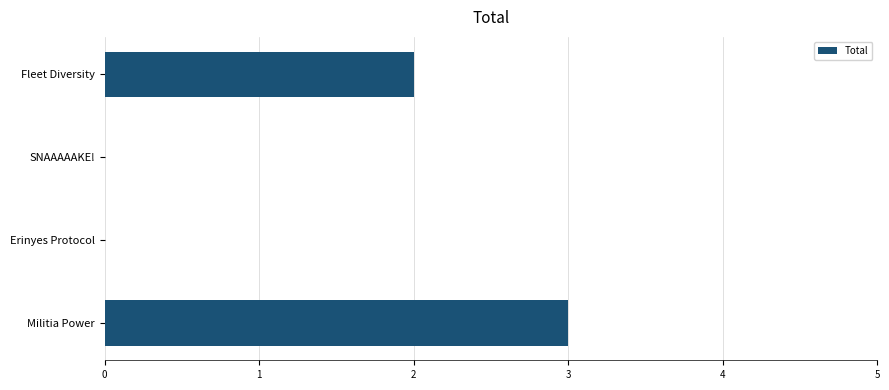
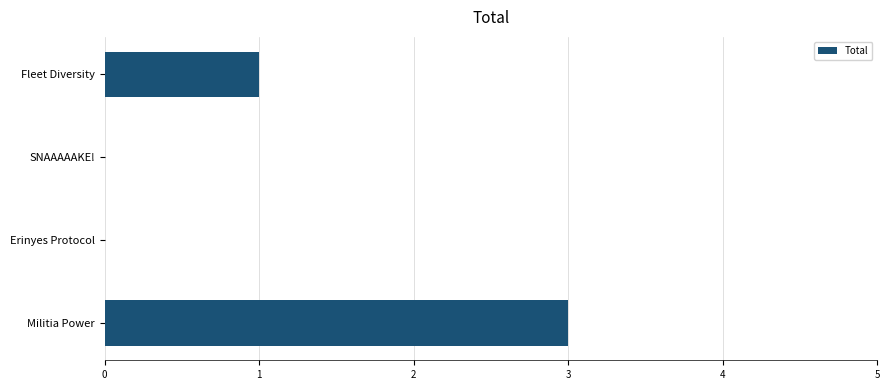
Fleet Diversity: 2 -> 1
